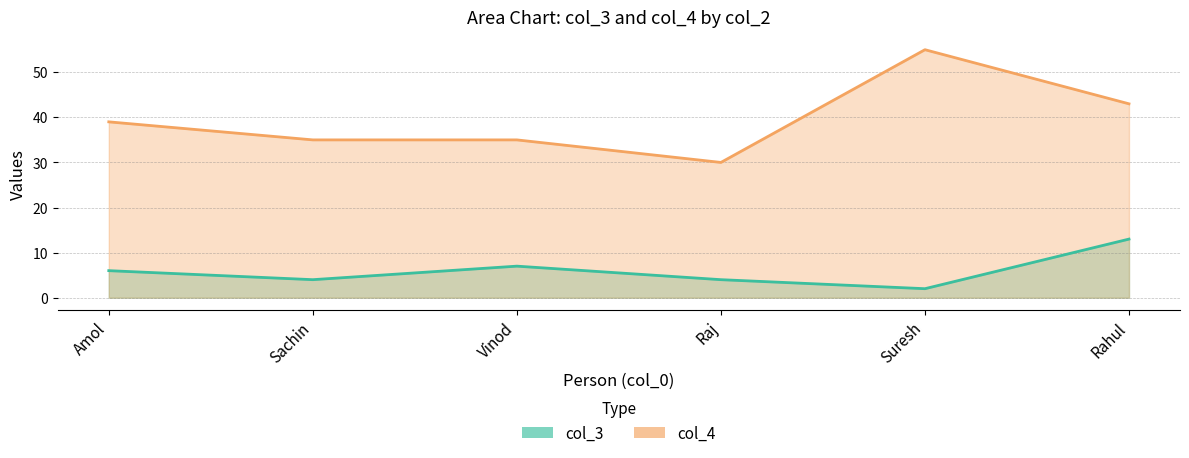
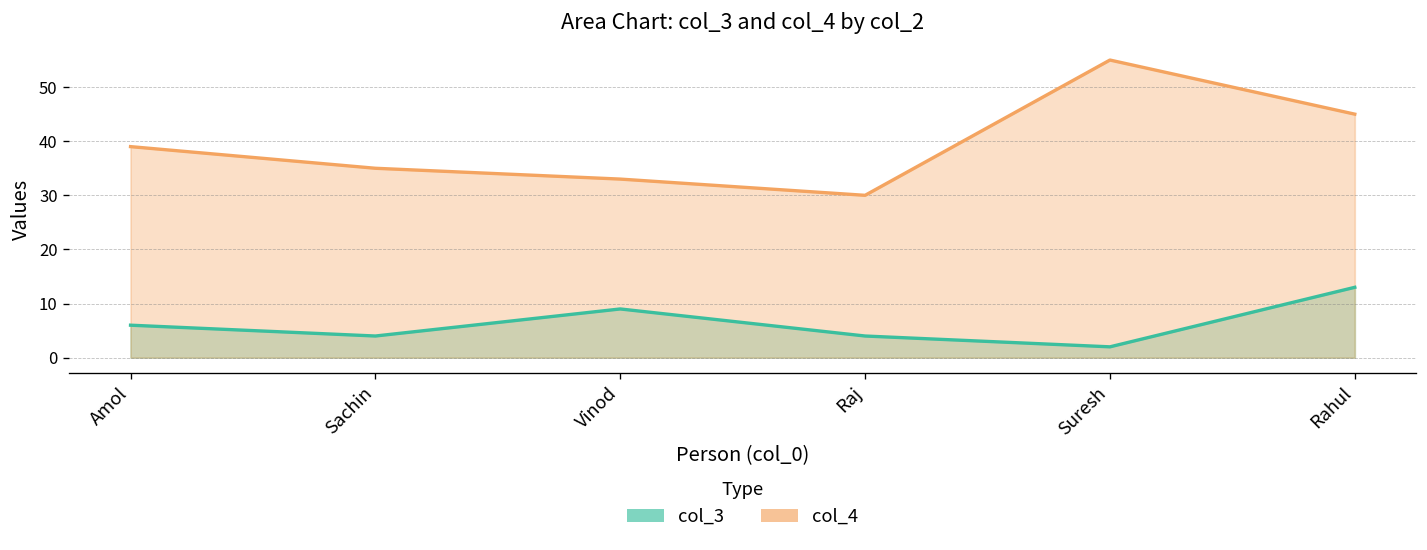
col_3, Vinod: 7 -> 9
col_4, Vinod: 35 -> 33
col_4, Rahul: 43 -> 45
